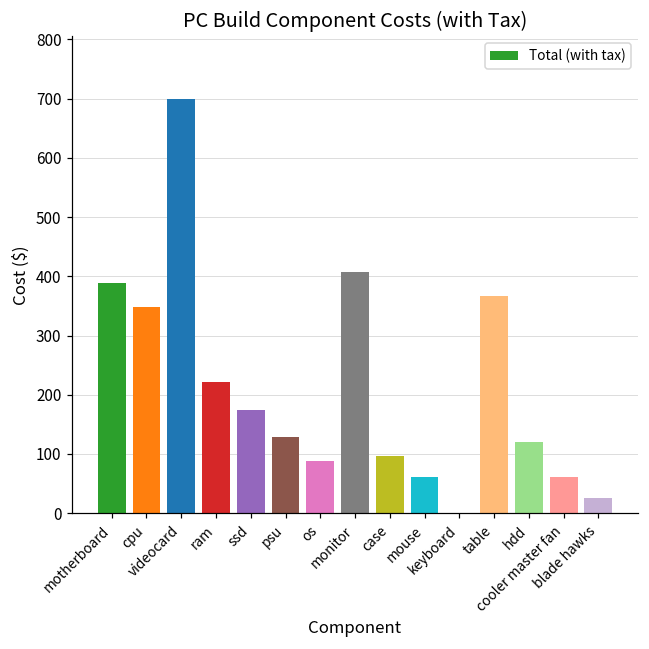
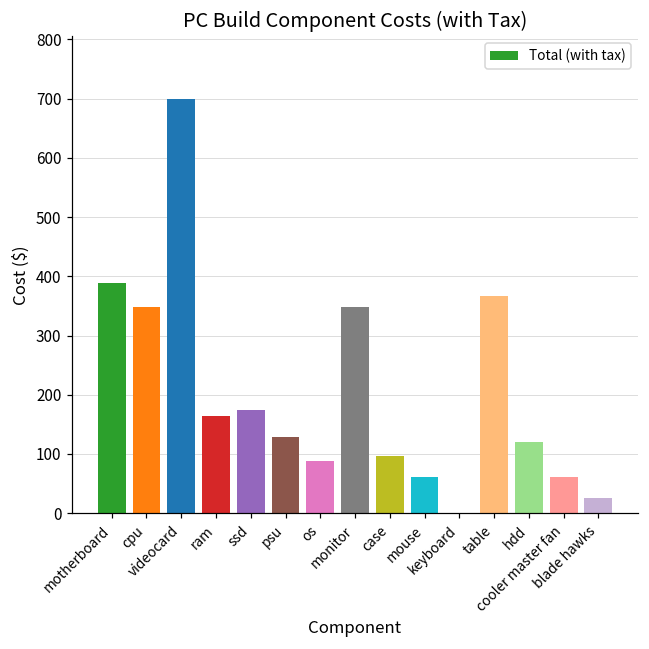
ram: 220 -> 160
monitor: 410 -> 350
